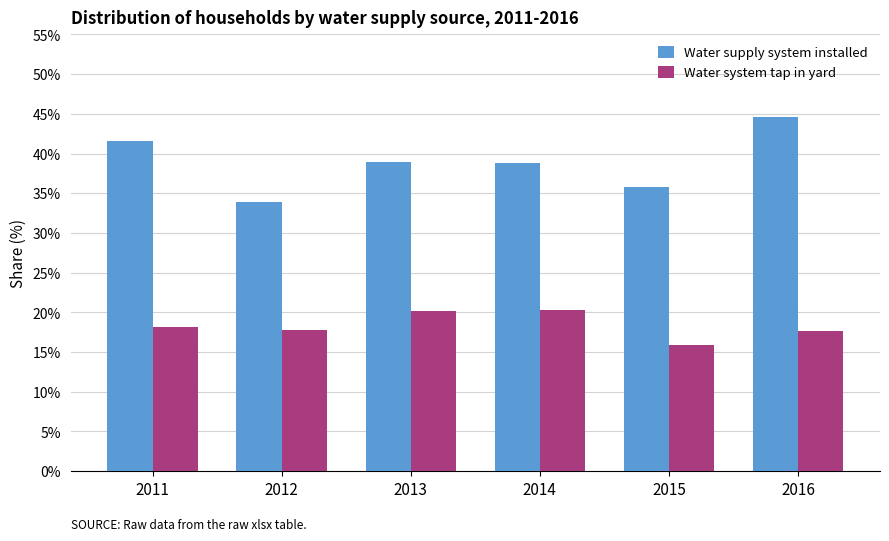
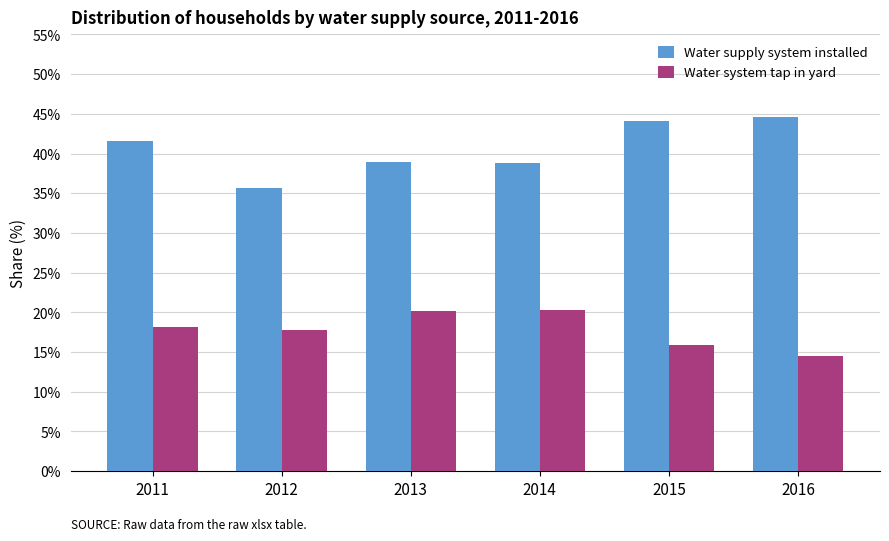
Water supply system installed, 2012: 34% -> 36%
Water supply system installed, 2015: 36% -> 44%
Water system tap in yard, 2016: 18% -> 15%
